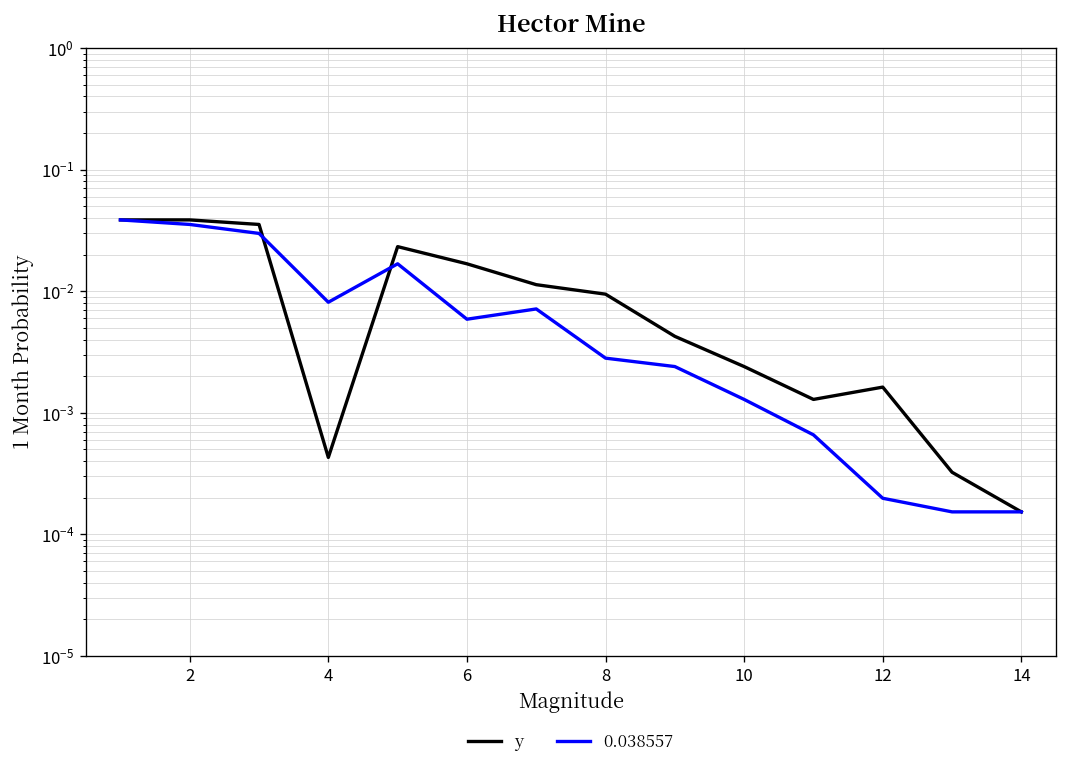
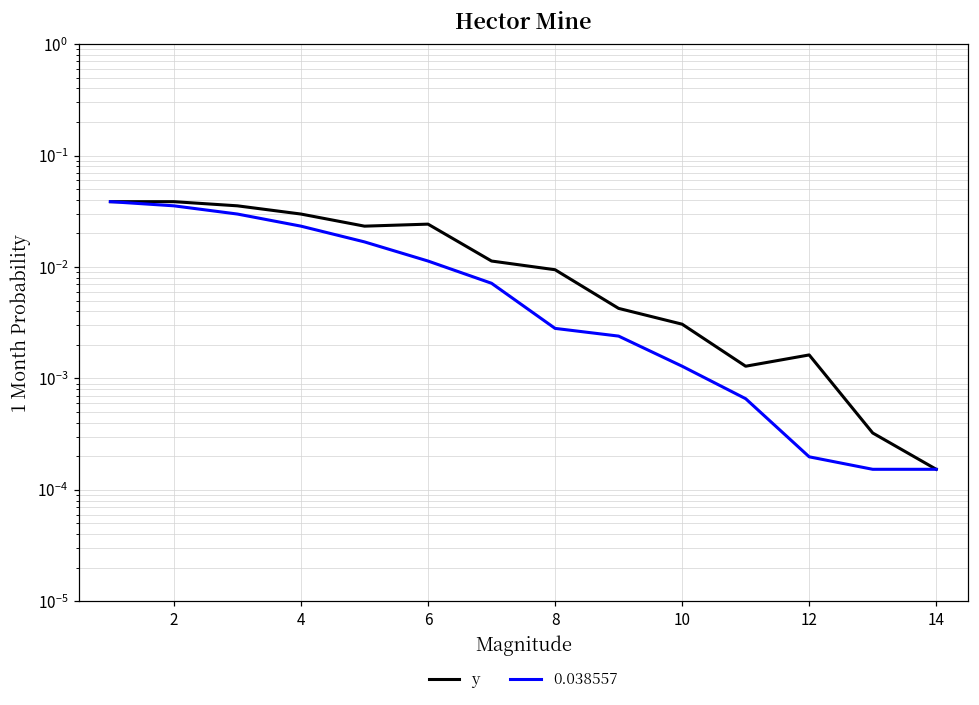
y, 4: 0.00043 -> 0.030
0.038557, 4: 0.008 -> 0.023
y, 6: 0.017 -> 0.024
0.038557, 6: 0.006 -> 0.011
y, 10: 0.0024 -> 0.0031
